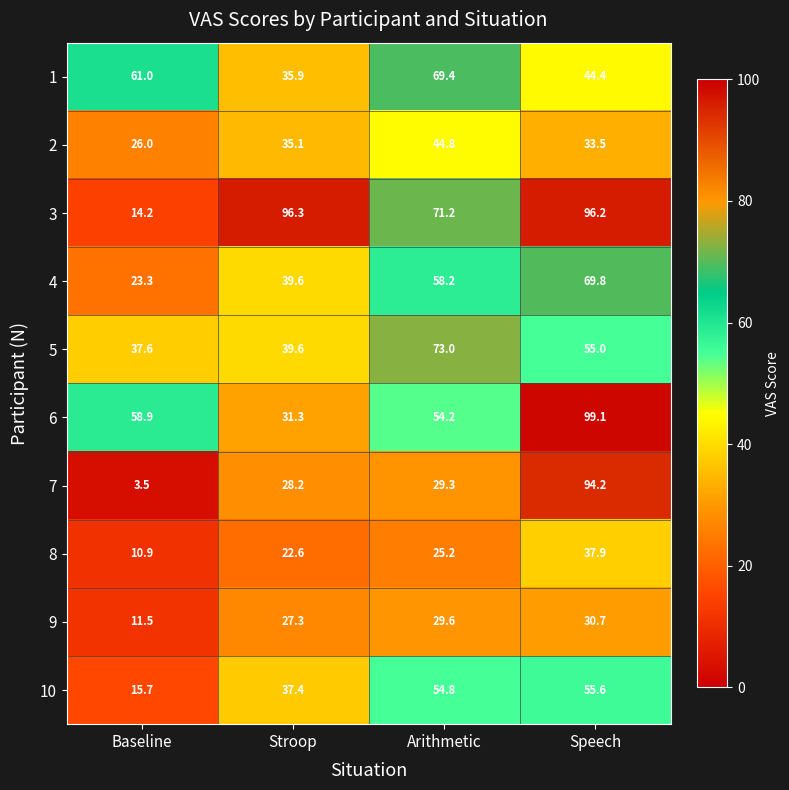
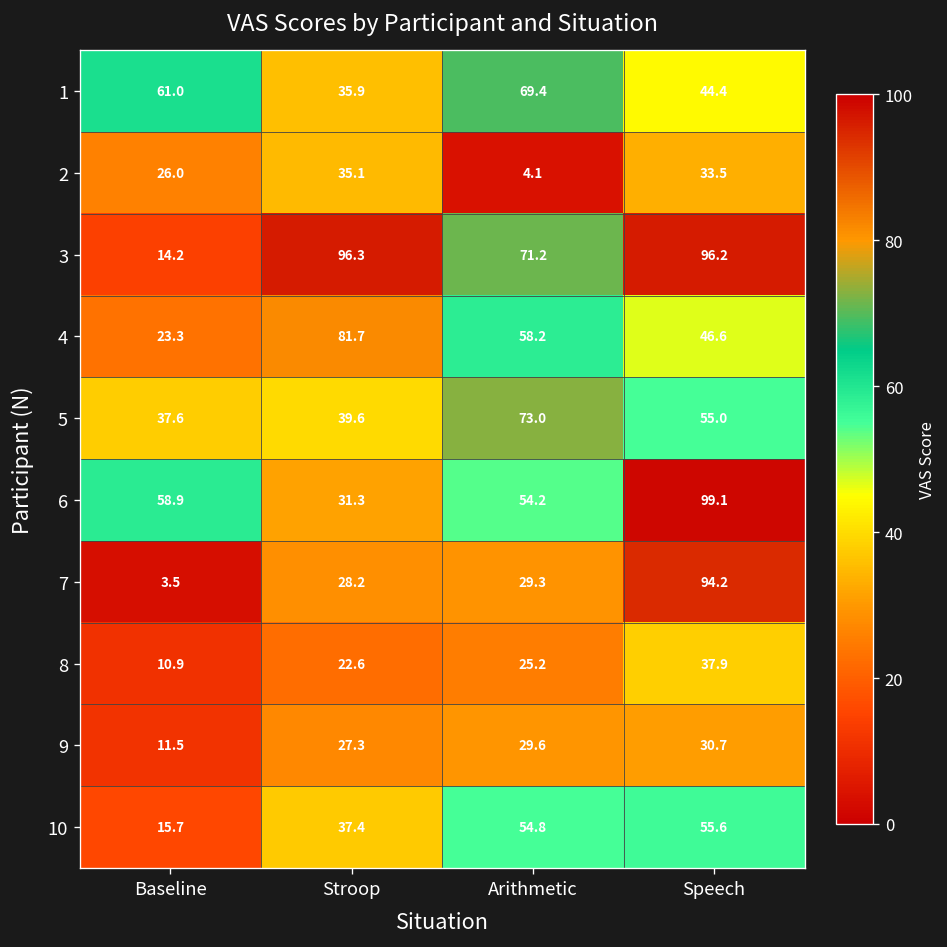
2, Arithmetic: 44.8 -> 4.1
4, Stroop: 39.6 -> 81.7
4, Speech: 69.8 -> 46.6
